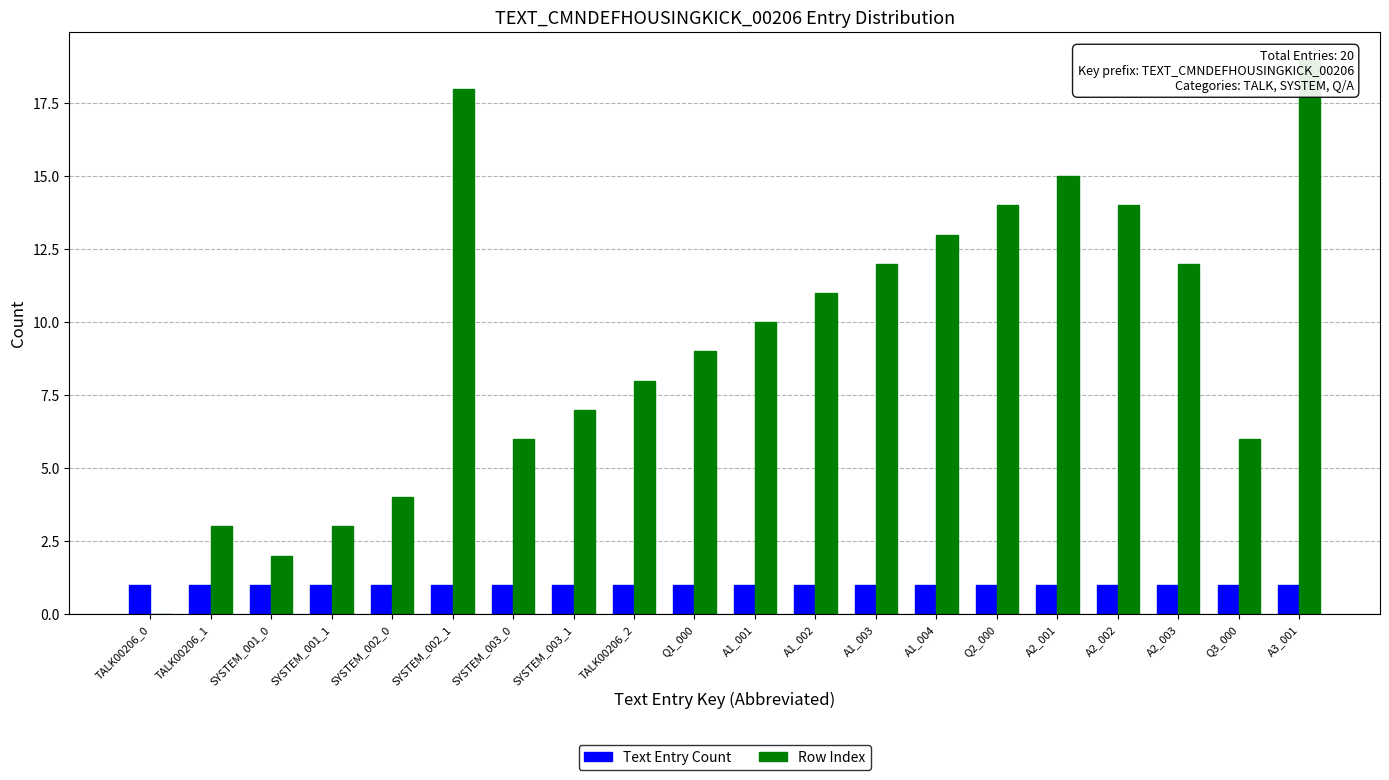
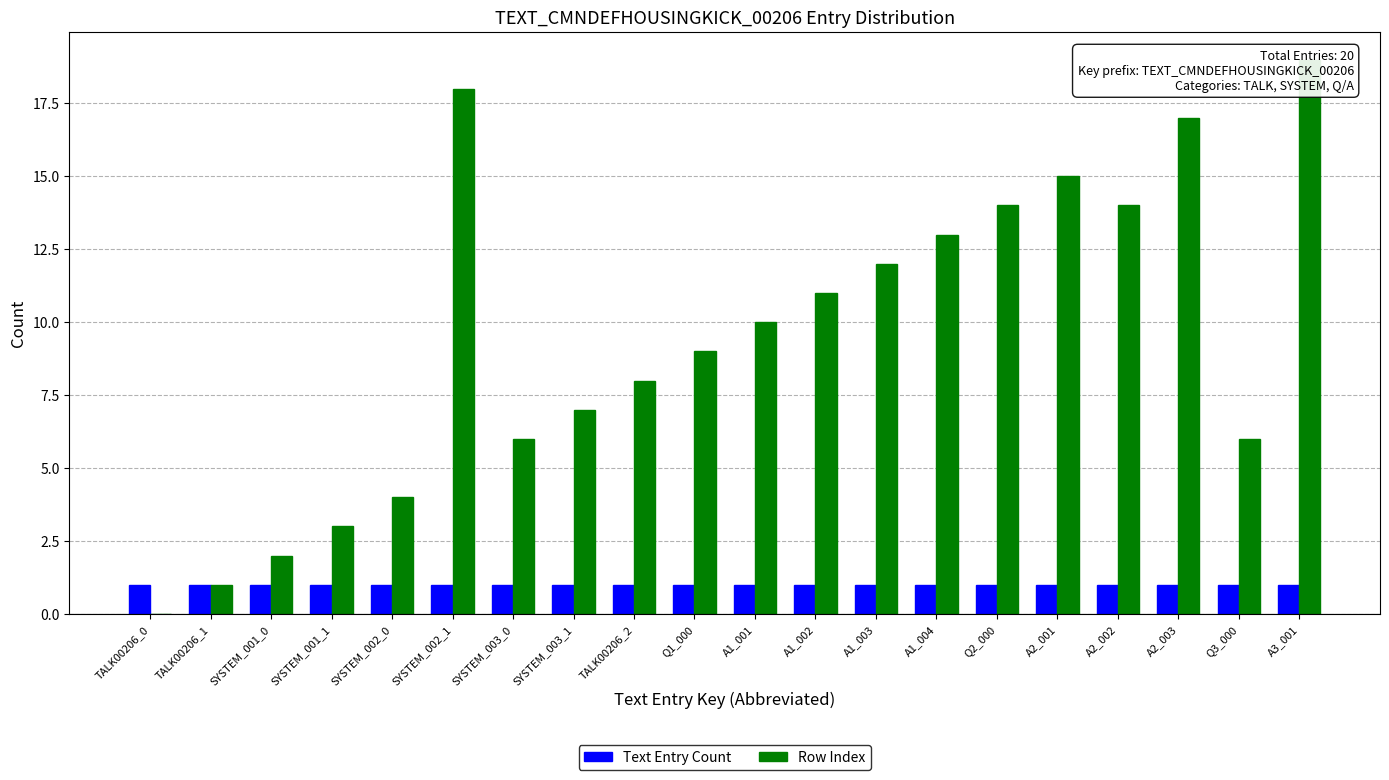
Row Index, TALK00206_1: 3 -> 1
Row Index, A2_003: 12 -> 17
